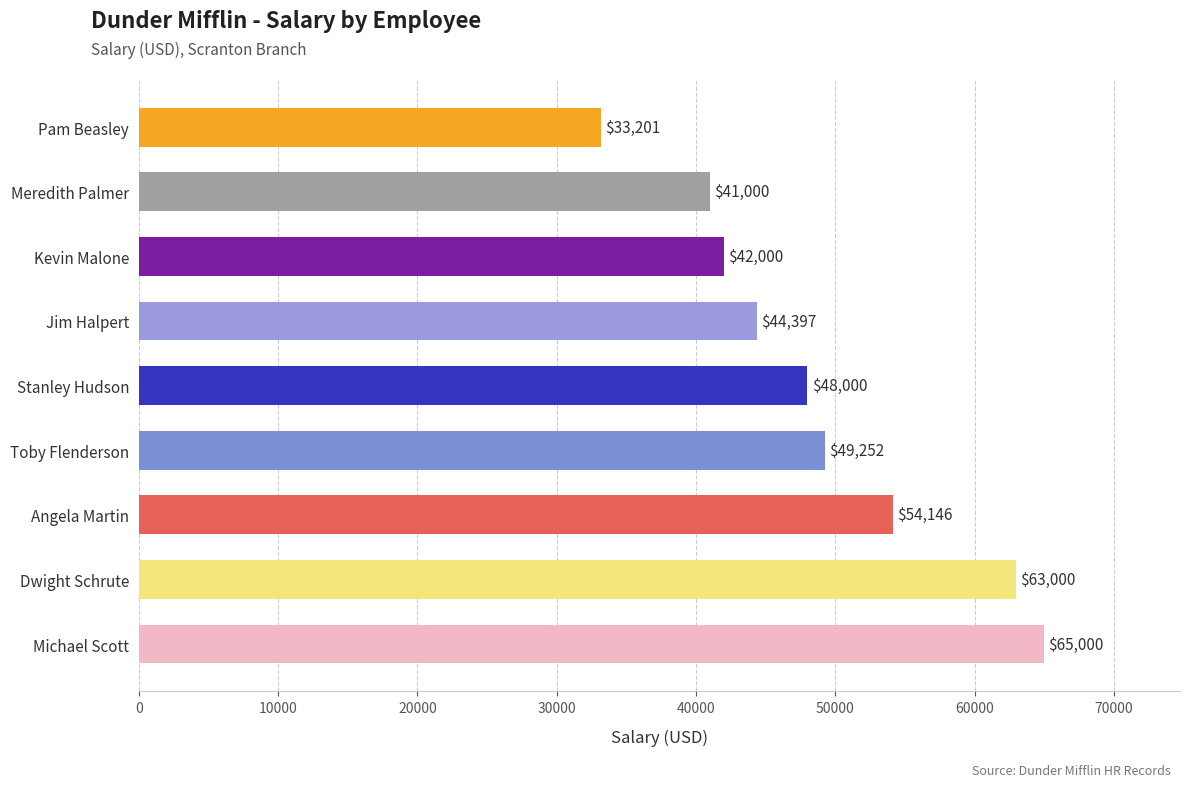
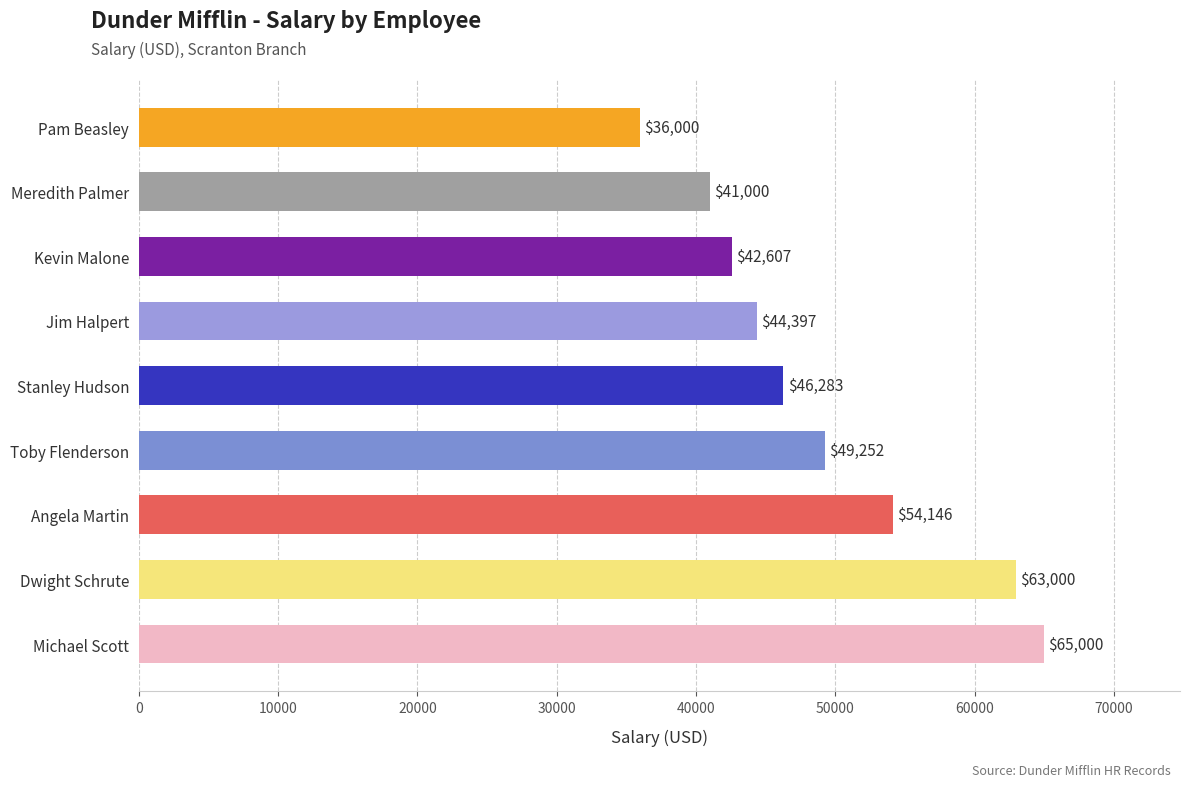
Pam Beasley: $33,201 -> $36,000
Kevin Malone: $42,000 -> $42,607
Stanley Hudson: $48,000 -> $46,283
